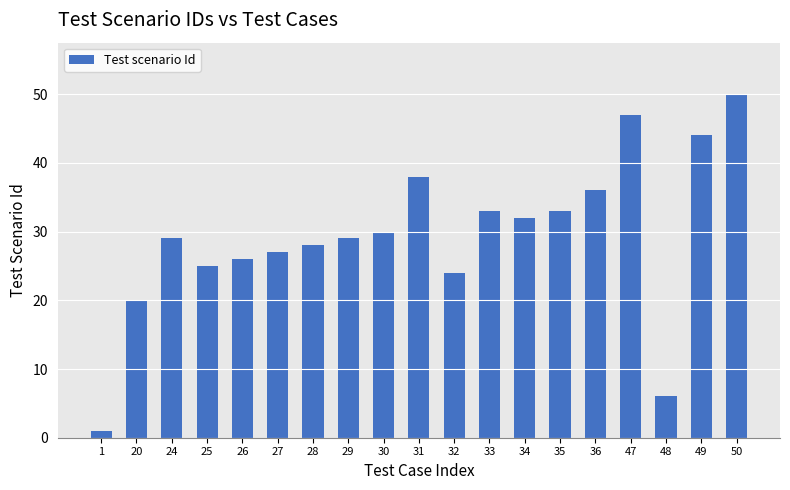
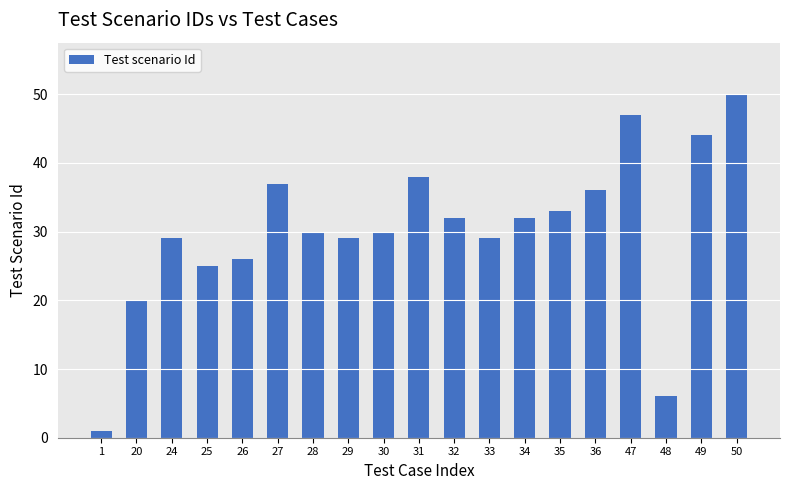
27: 27 -> 37
28: 28 -> 30
32: 24 -> 32
33: 33 -> 29
